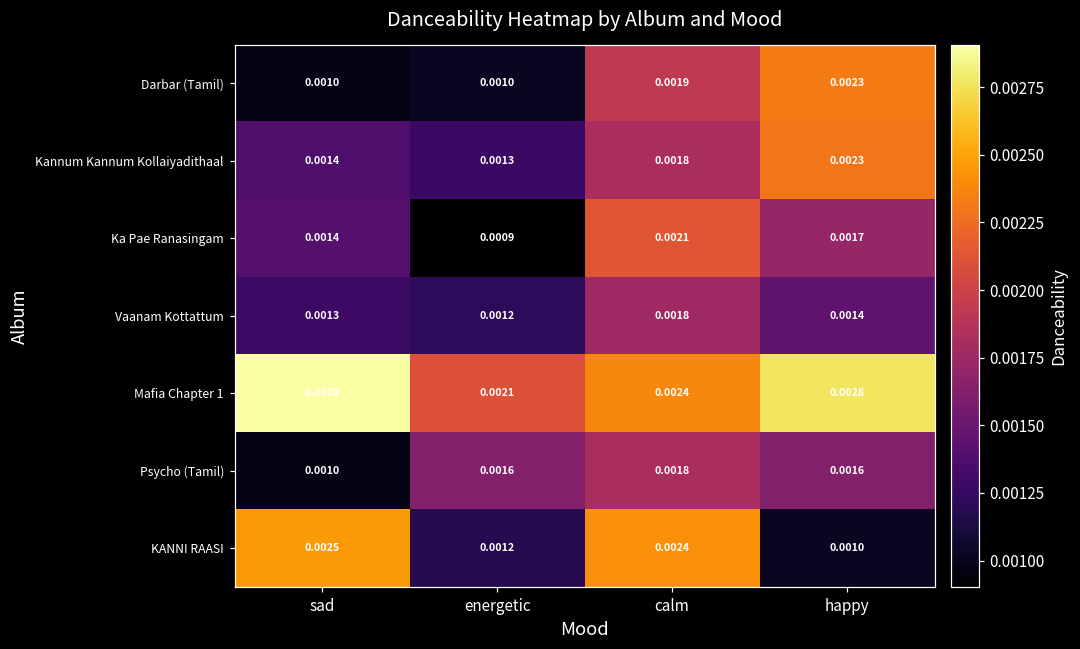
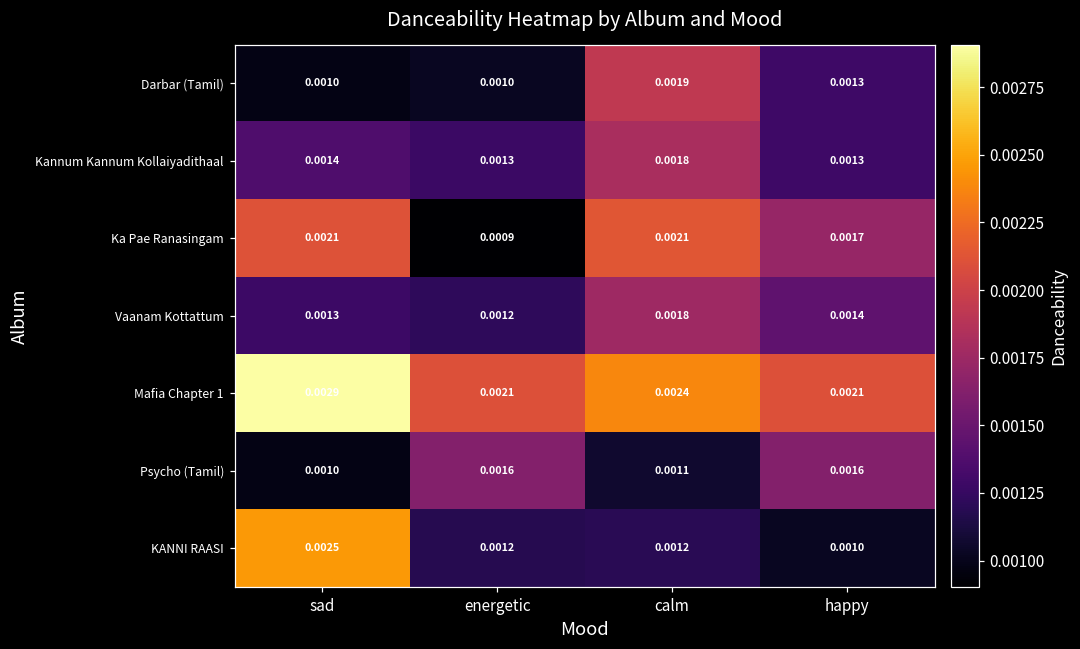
Darbar (Tamil), happy: 0.0023 -> 0.0013
Kannum Kannum Kollaiyadithaal, happy: 0.0023 -> 0.0013
Ka Pae Ranasingam, sad: 0.0014 -> 0.0021
Mafia Chapter 1, happy: 0.0028 -> 0.0021
Psycho (Tamil), calm: 0.0018 -> 0.0011
KANNI RAASI, calm: 0.0024 -> 0.0012
